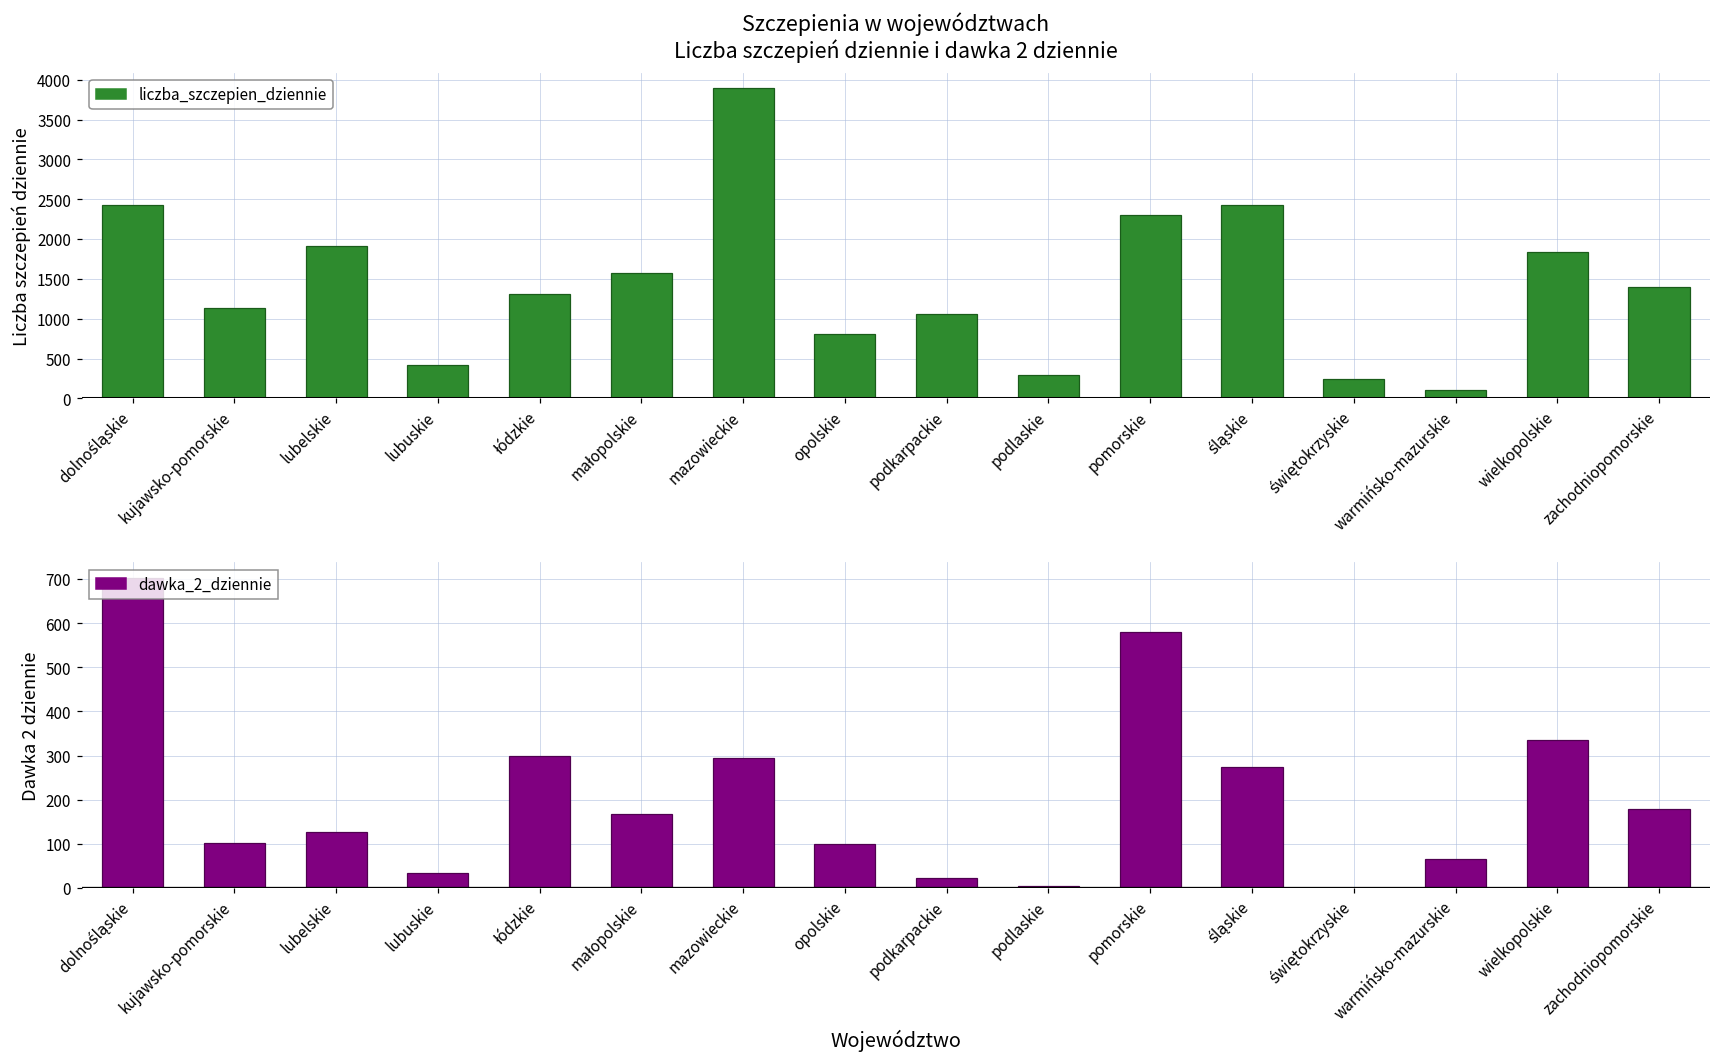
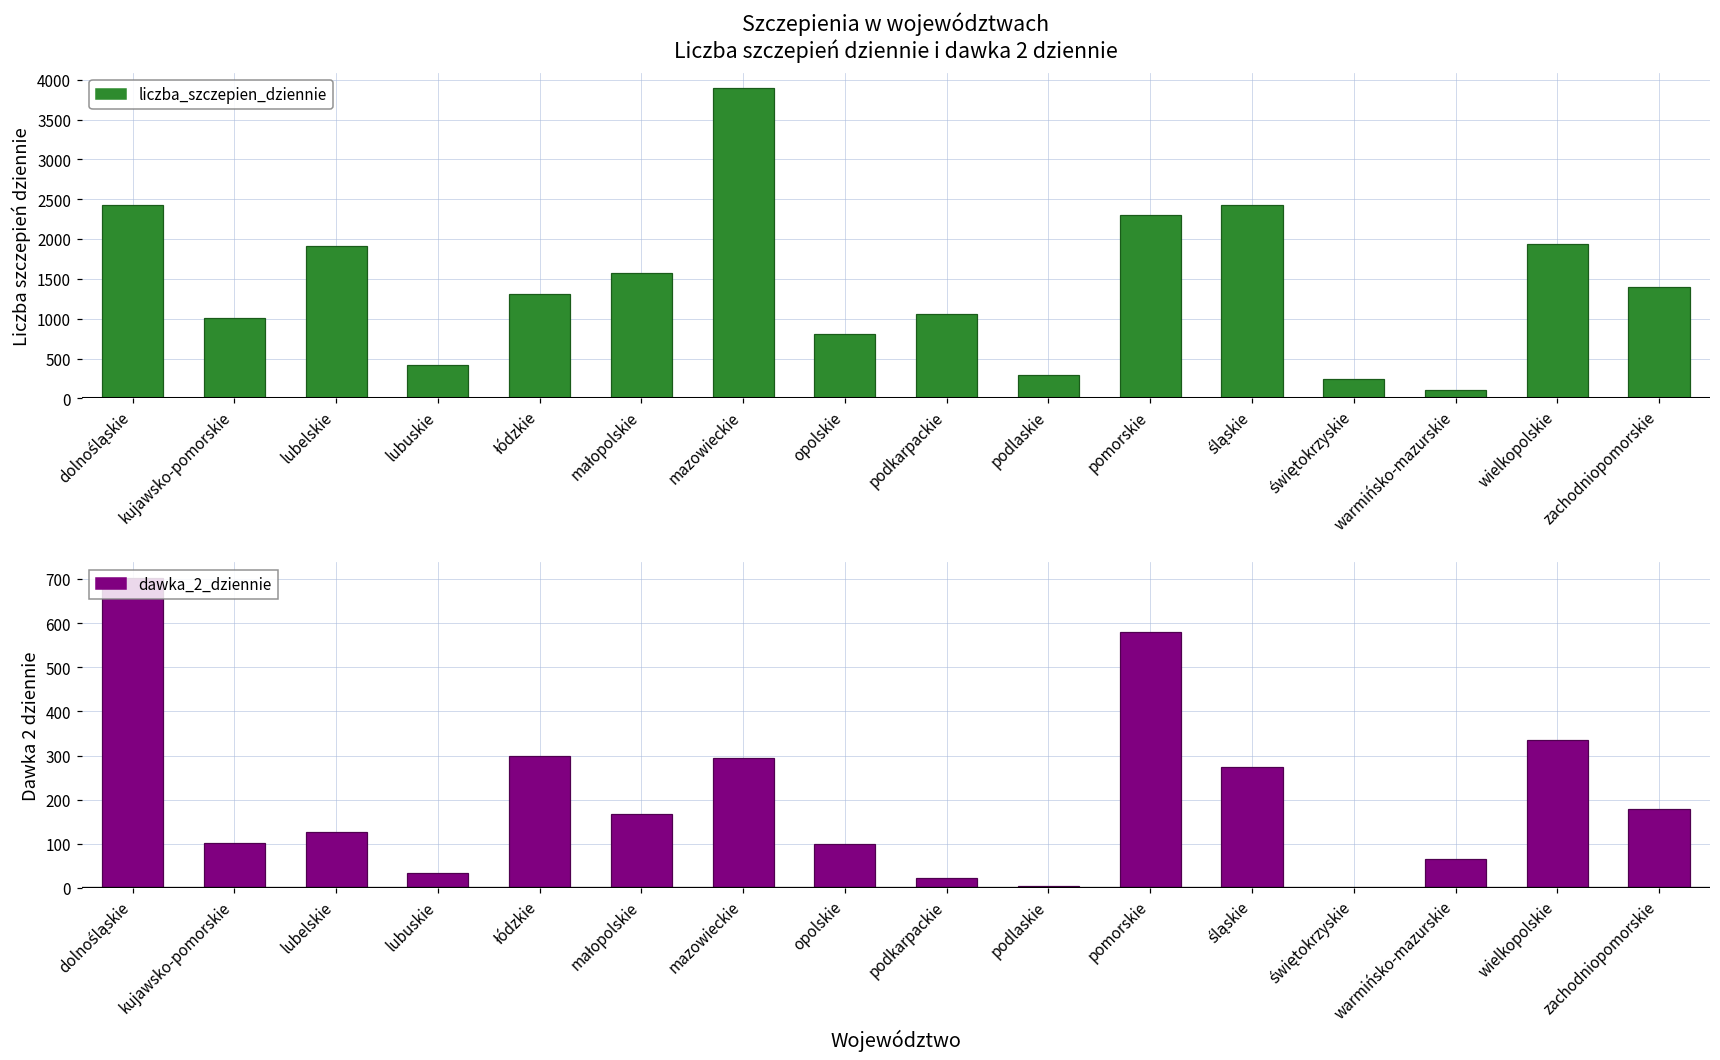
Szczepienia w województwach Liczba szczepień dziennie i dawka 2 dziennie, kujawsko-pomorskie: 1100 -> 1000
Szczepienia w województwach Liczba szczepień dziennie i dawka 2 dziennie, wielkopolskie: 1800 -> 1900
